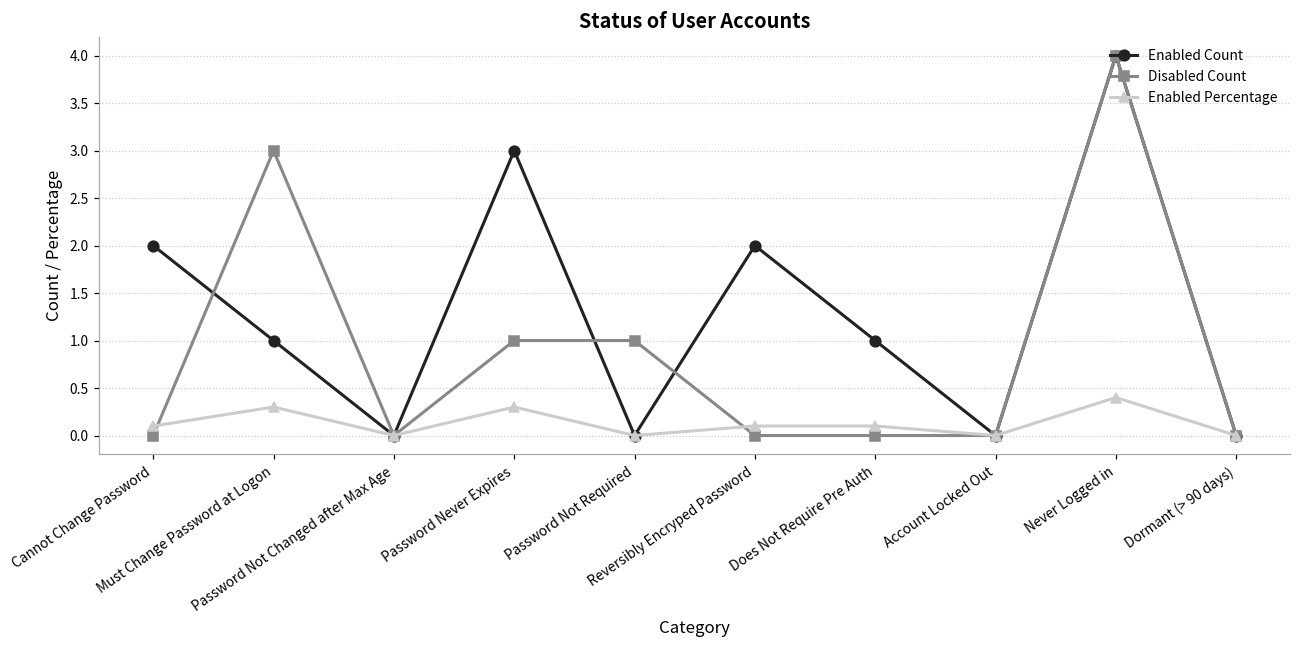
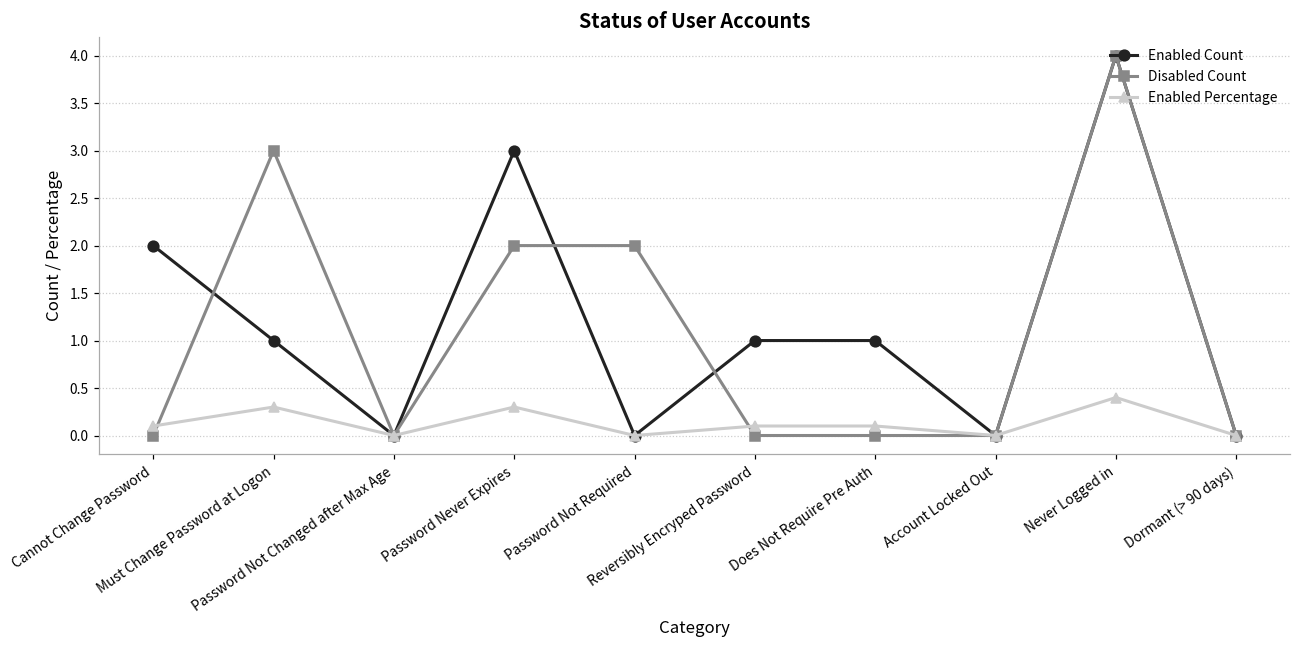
Disabled Count, Password Never Expires: 1 -> 2
Disabled Count, Password Not Required: 1 -> 2
Enabled Count, Reversibly Encryped Password: 2 -> 1
